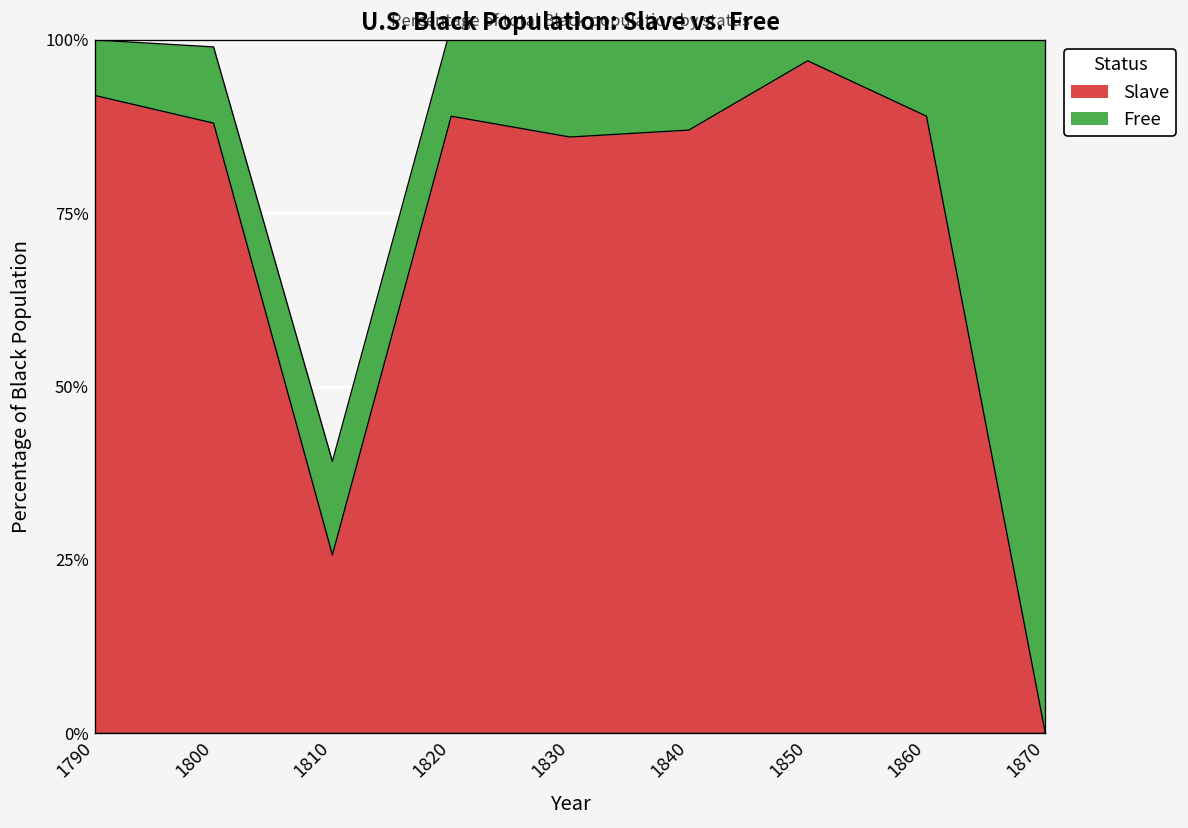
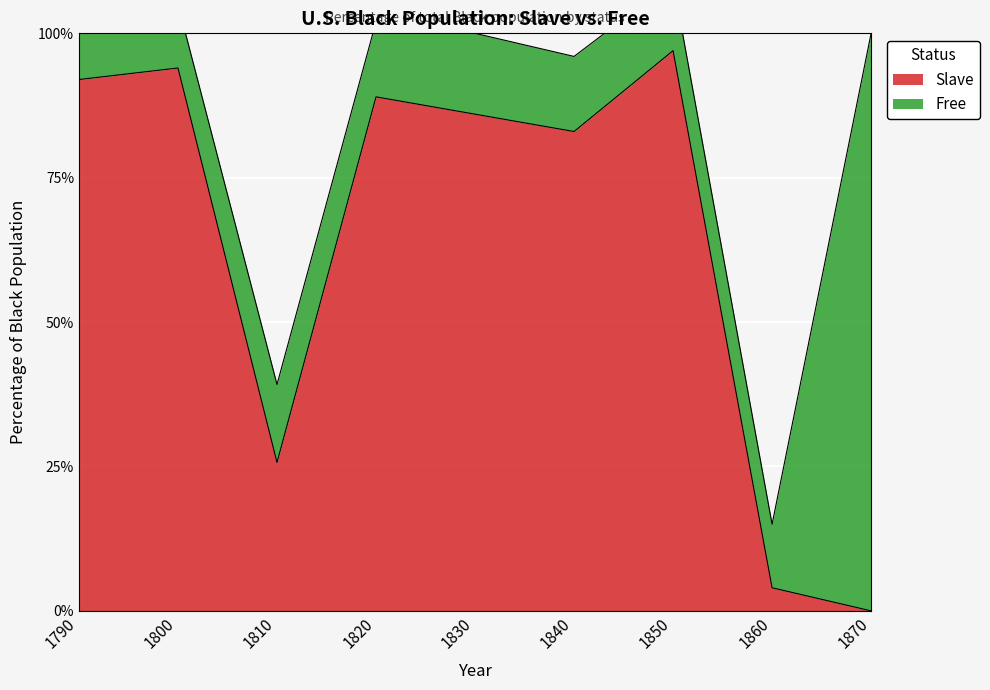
Slave, 1800: 88% -> 94%
Slave, 1840: 87% -> 83%
Slave, 1860: 89% -> 4%
